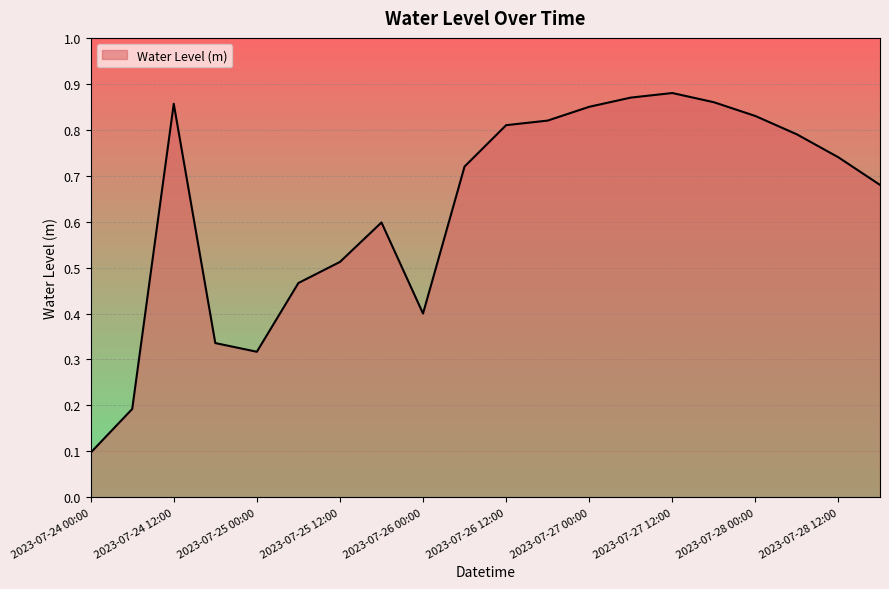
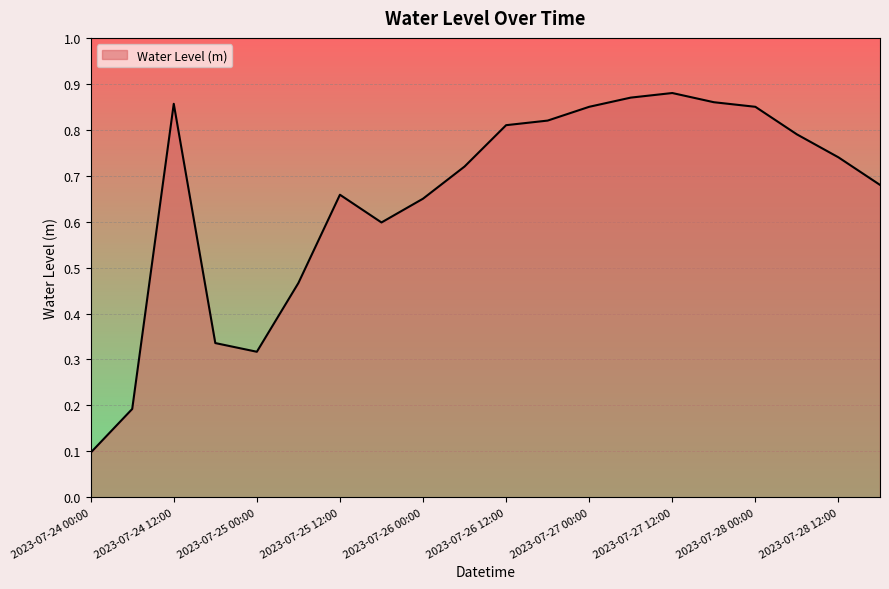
2023-07-25 12:00: 0.51 -> 0.66
2023-07-26 00:00: 0.40 -> 0.65
2023-07-28 00:00: 0.83 -> 0.85
